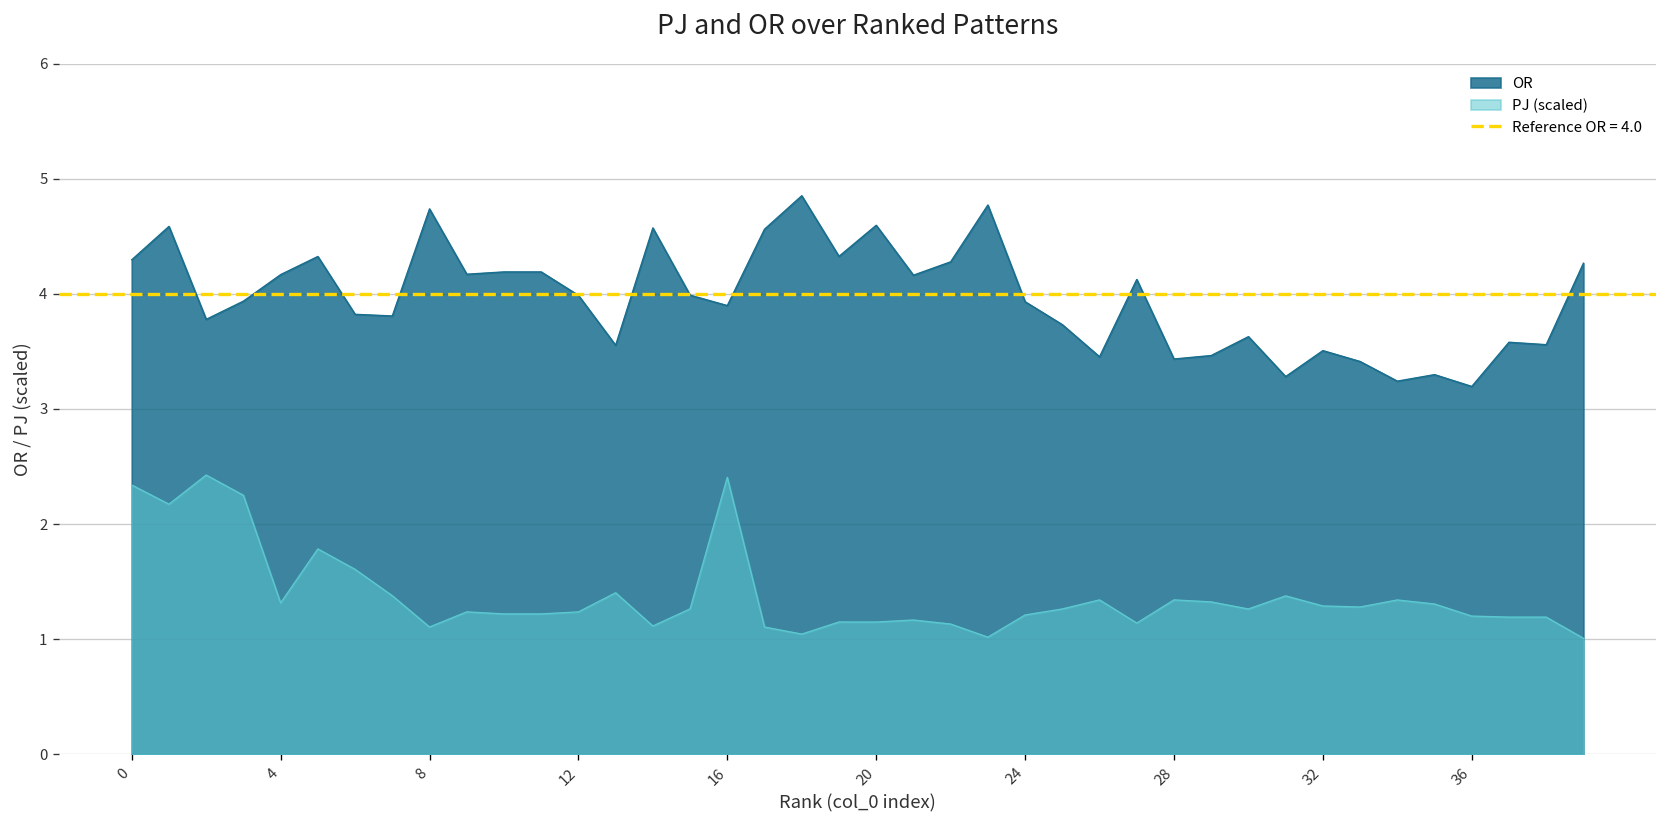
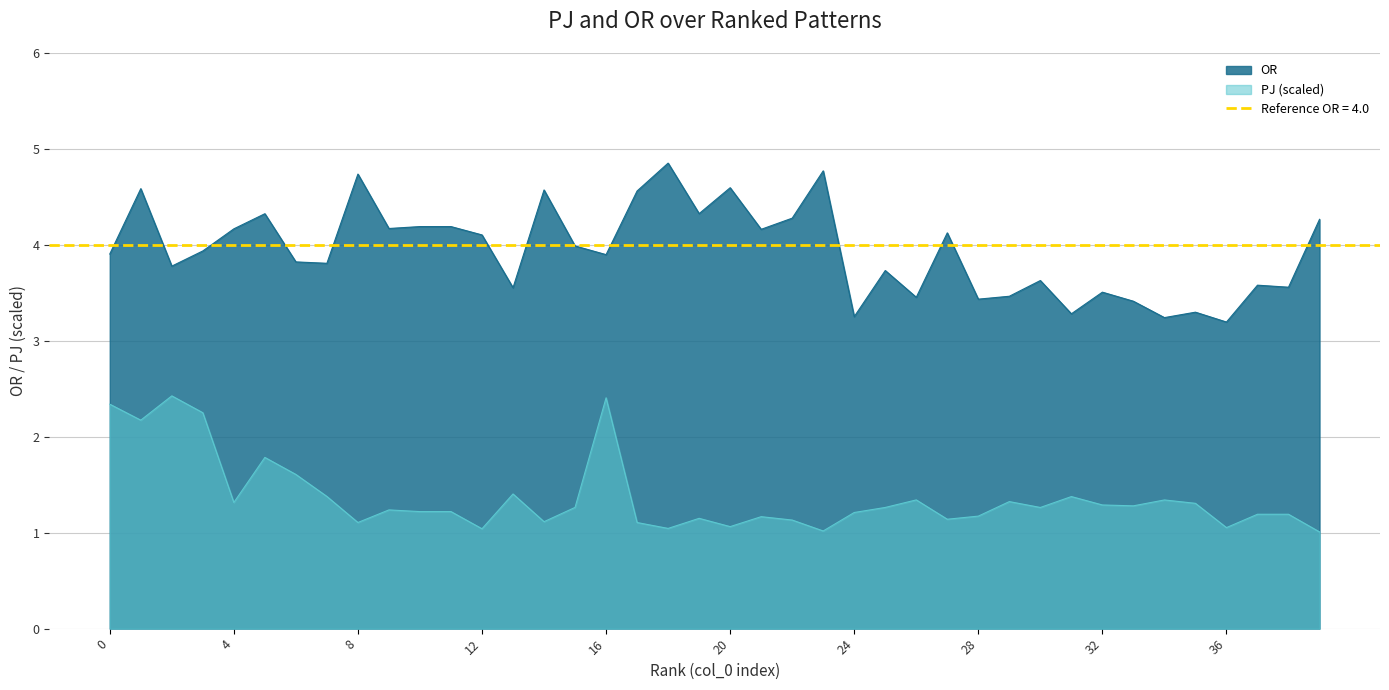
OR, 0: 4.3 -> 3.9
OR, 12: 4.0 -> 4.1
PJ (scaled), 12: 1.2 -> 1.0
PJ (scaled), 20: 1.15 -> 1.06
OR, 24: 3.9 -> 3.3
PJ (scaled), 28: 1.3 -> 1.2
PJ (scaled), 36: 1.2 -> 1.1
